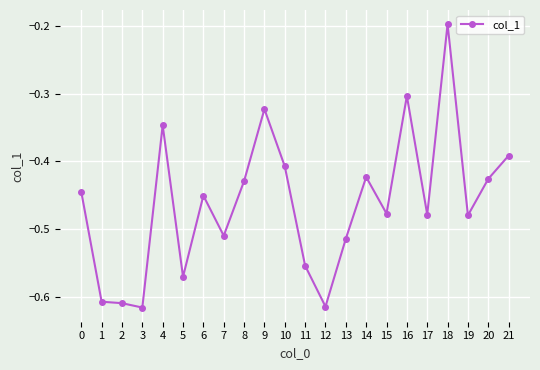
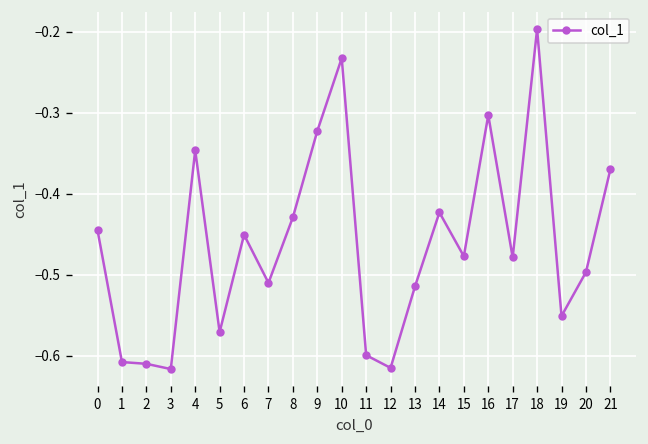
10: -0.41 -> -0.23
11: -0.55 -> -0.60
19: -0.48 -> -0.55
20: -0.43 -> -0.50
21: -0.39 -> -0.37
